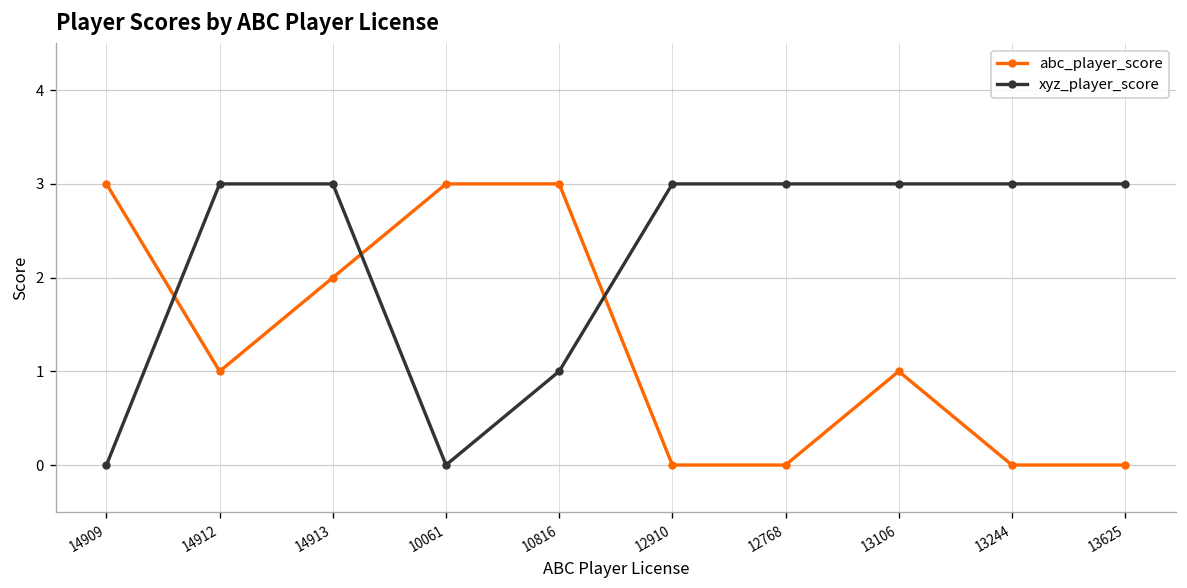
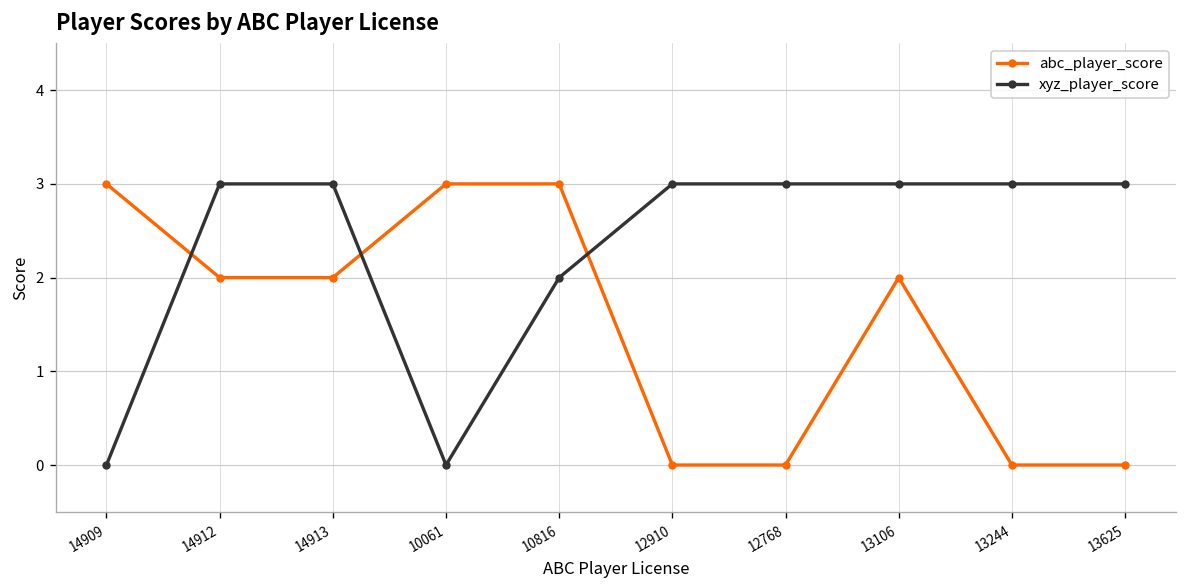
abc_player_score, 14912: 1 -> 2
xyz_player_score, 10816: 1 -> 2
abc_player_score, 13106: 1 -> 2
